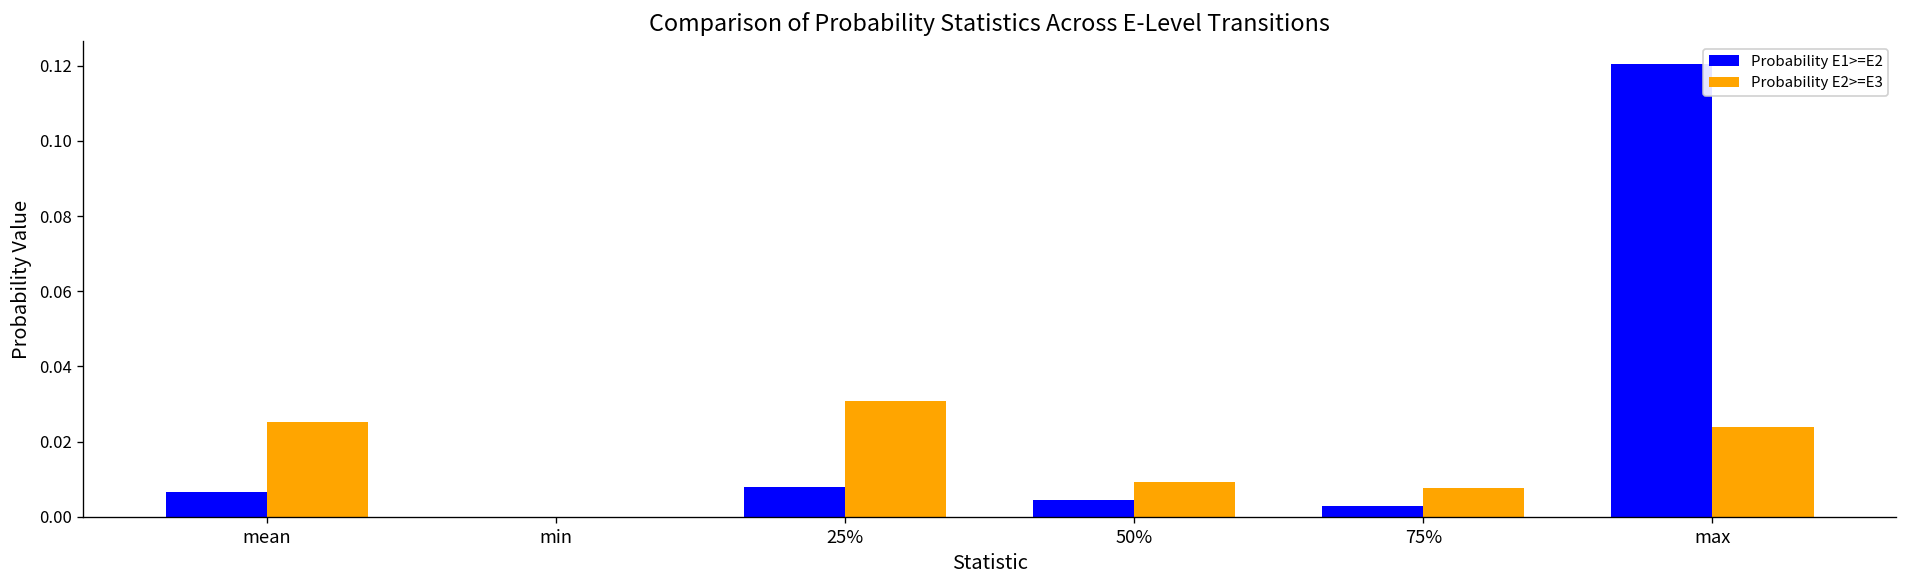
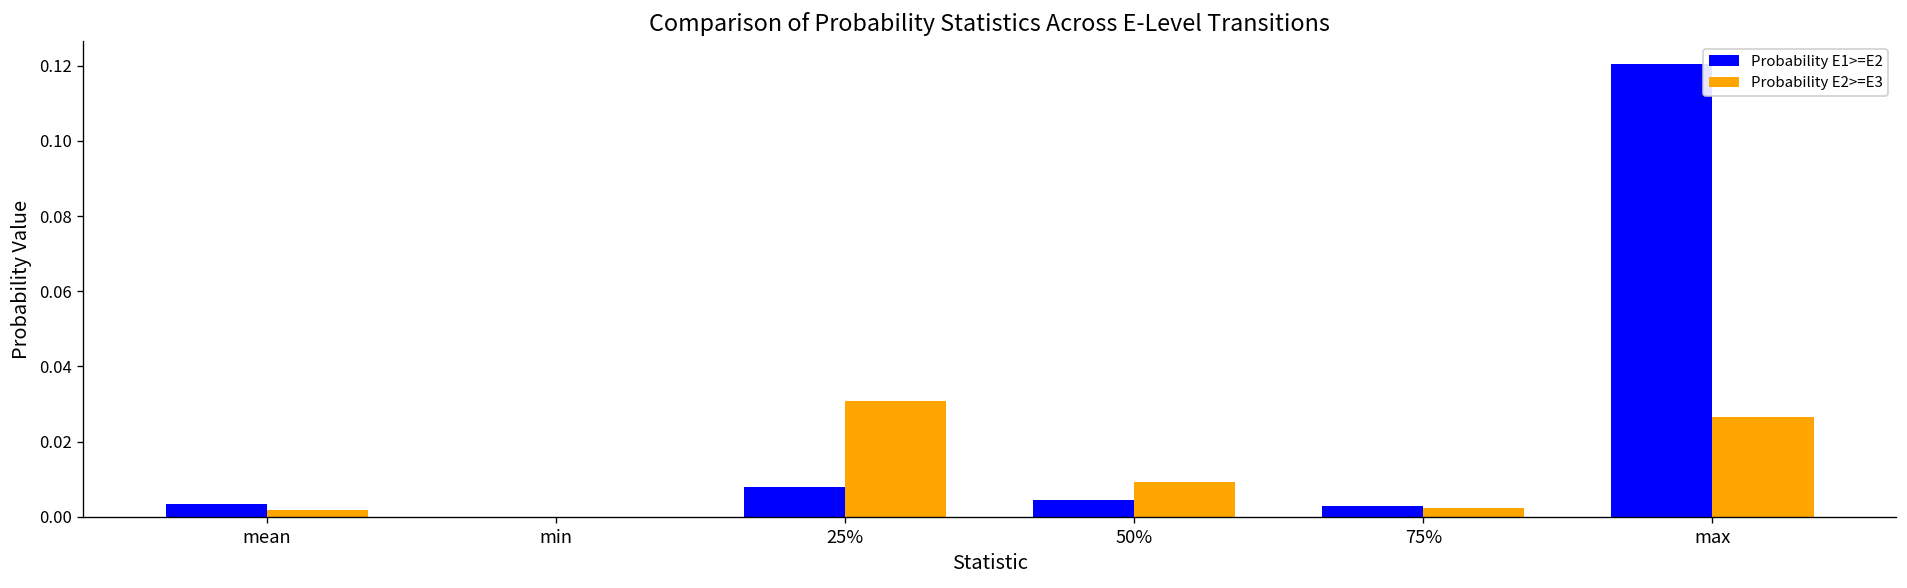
Probability E1>=E2, mean: 0.007 -> 0.003
Probability E2>=E3, mean: 0.025 -> 0.002
Probability E2>=E3, 75%: 0.008 -> 0.002
Probability E2>=E3, max: 0.024 -> 0.027
